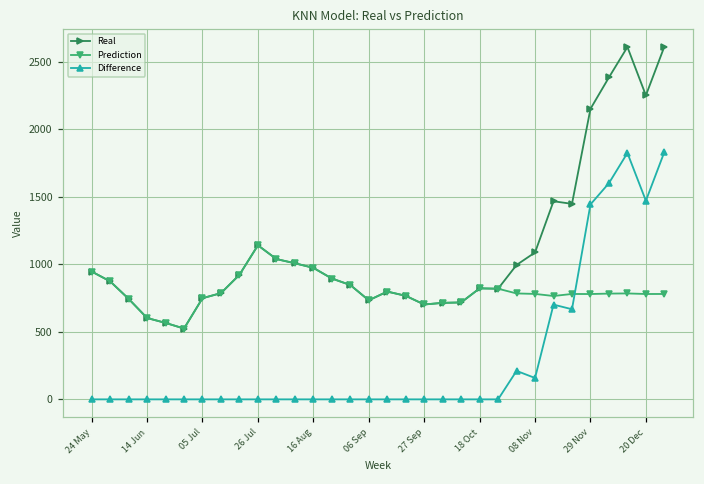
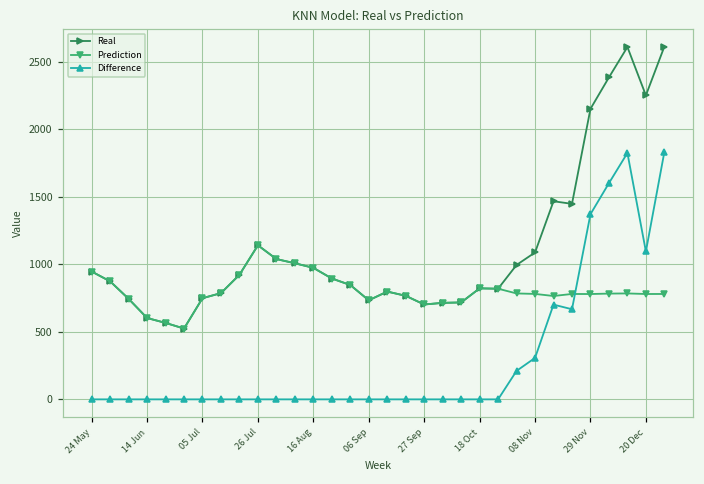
Difference, 08 Nov: 160 -> 310
Difference, 29 Nov: 1440 -> 1370
Difference, 20 Dec: 1470 -> 1090
